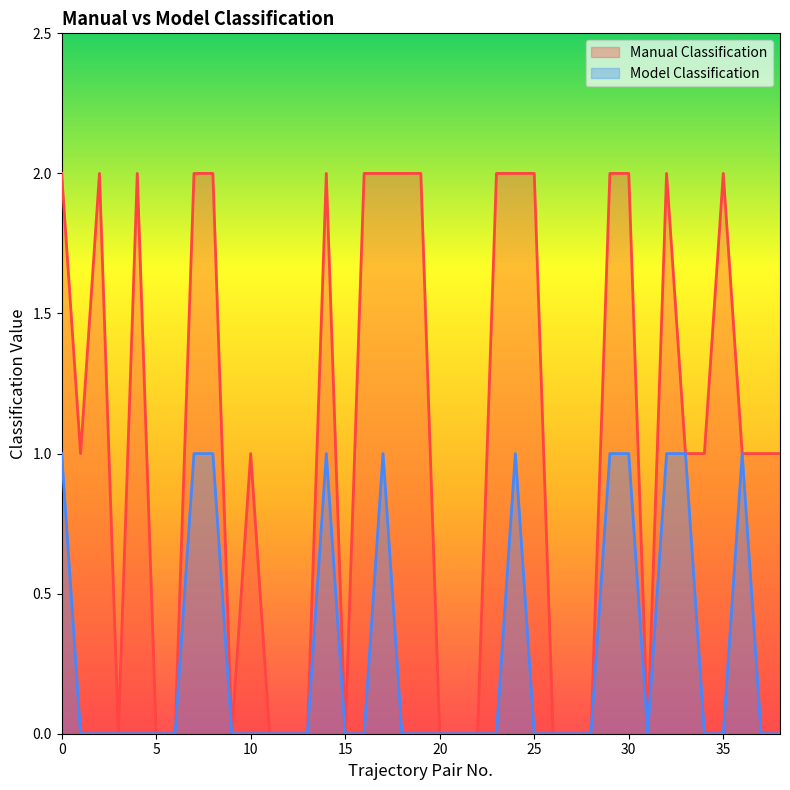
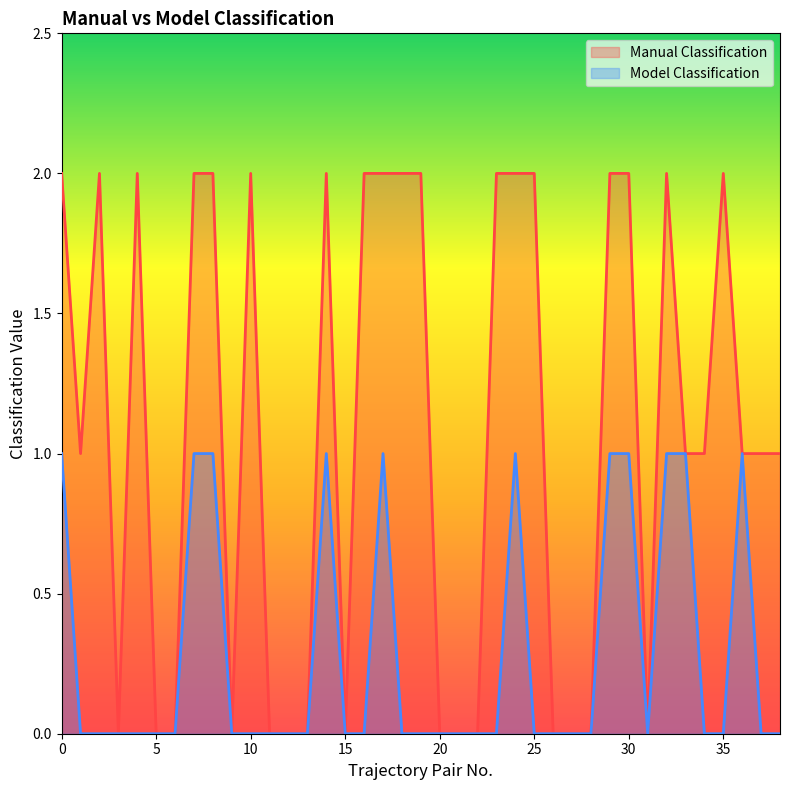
Manual Classification, 10: 1 -> 2
